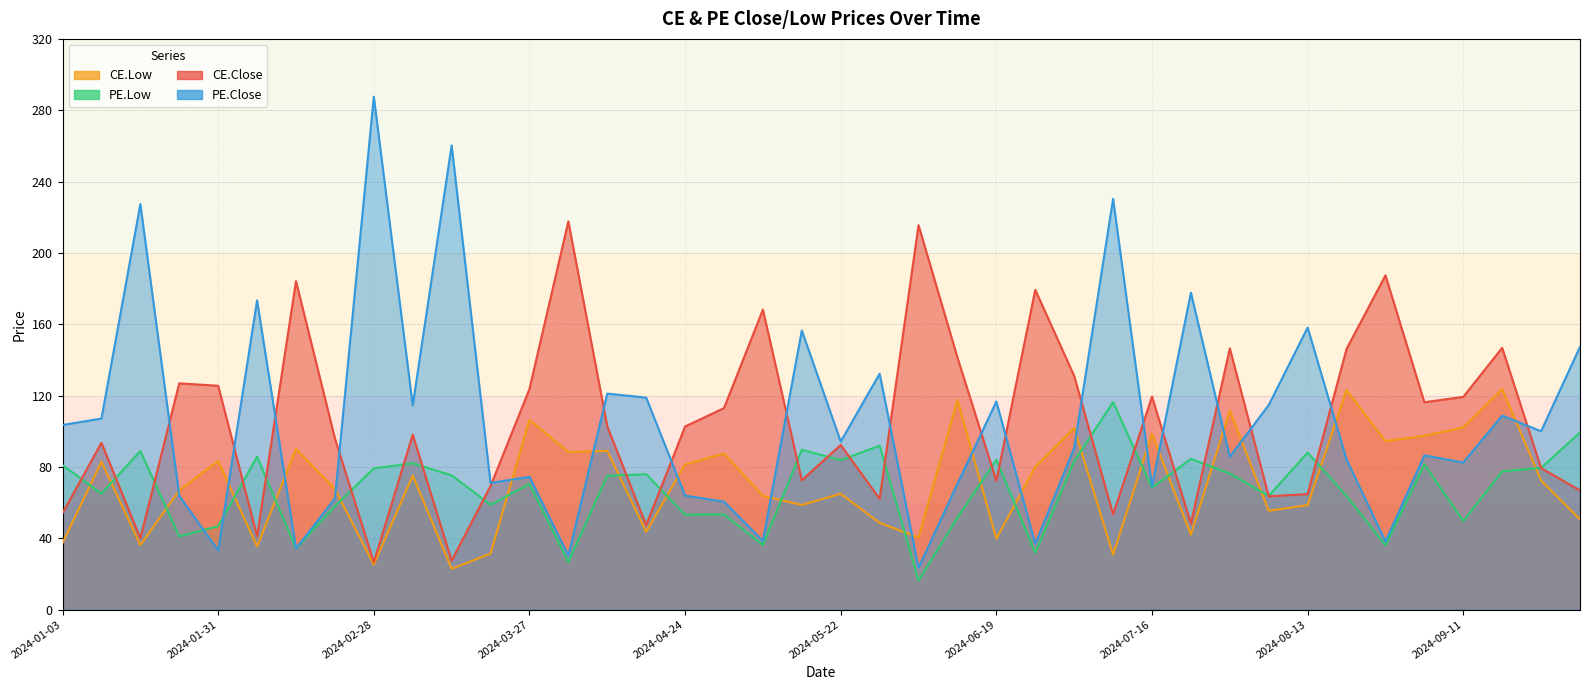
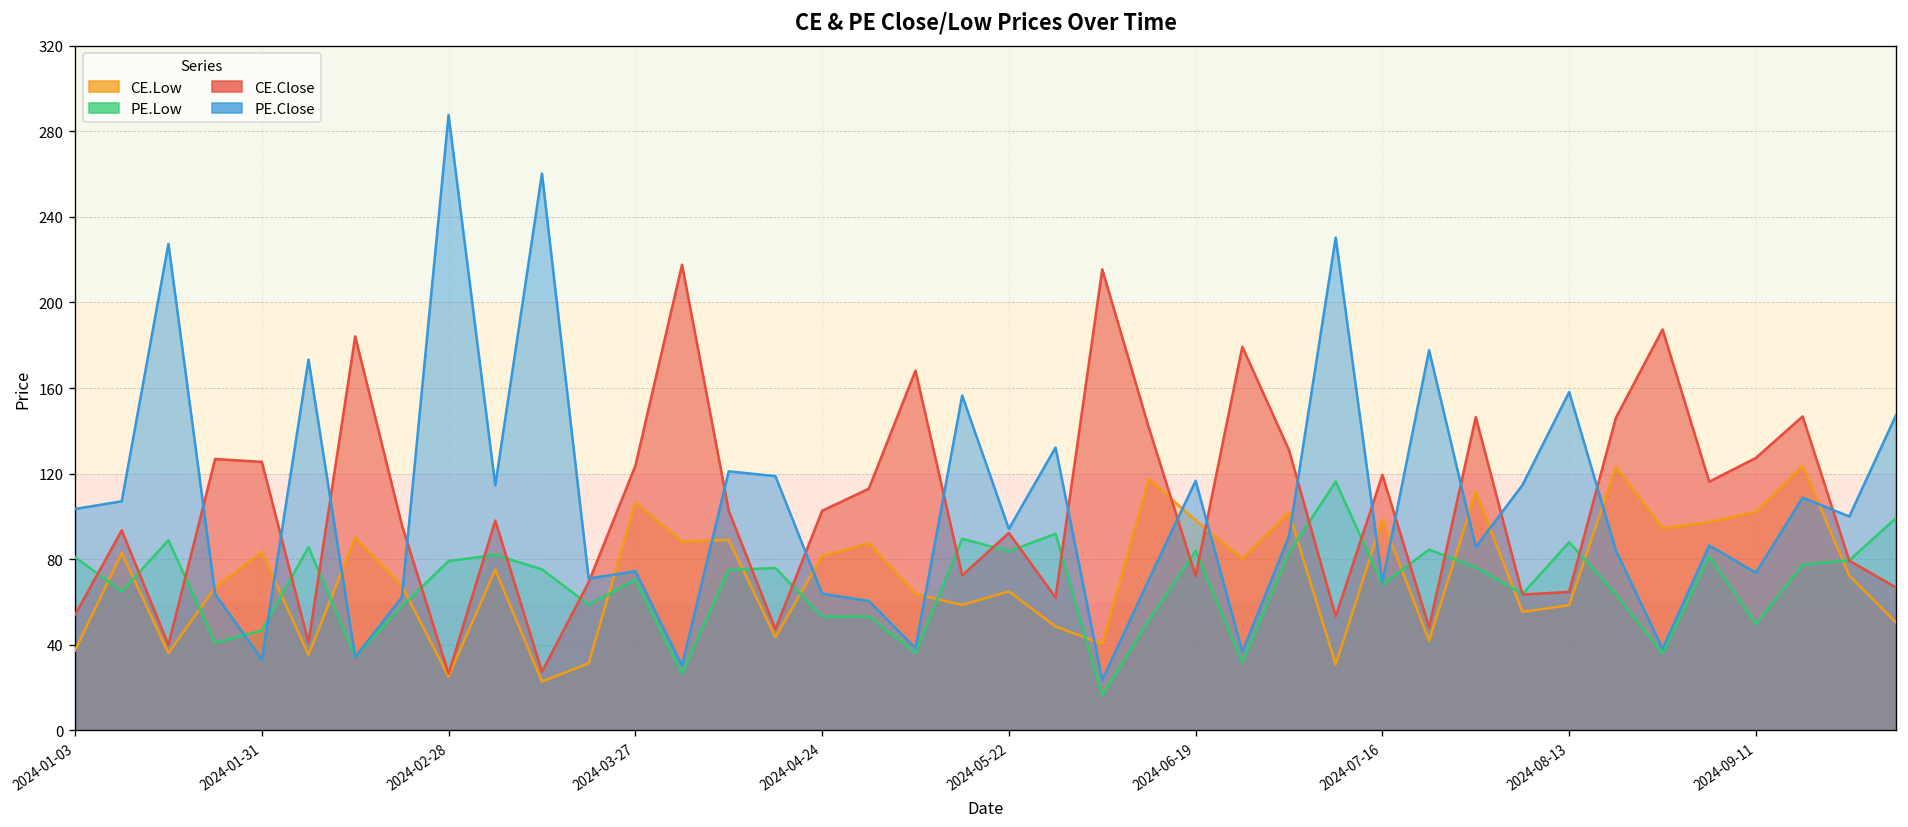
CE.Low, 2024-06-19: 40 -> 98
CE.Close, 2024-09-11: 119 -> 127
PE.Close, 2024-09-11: 82 -> 74
